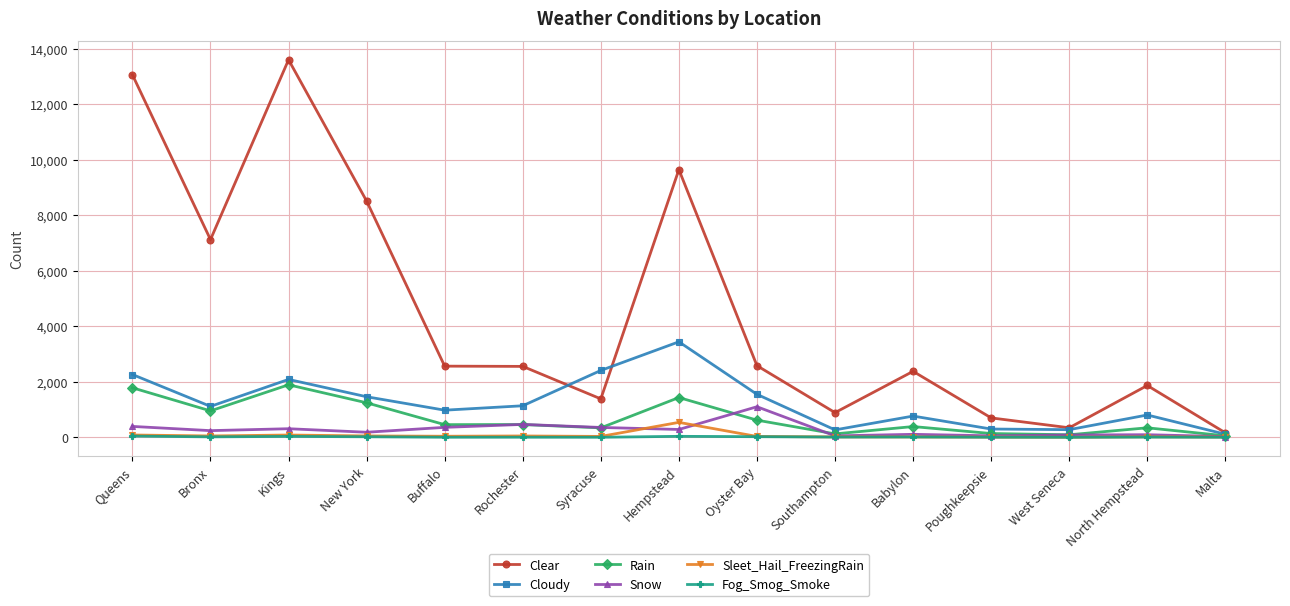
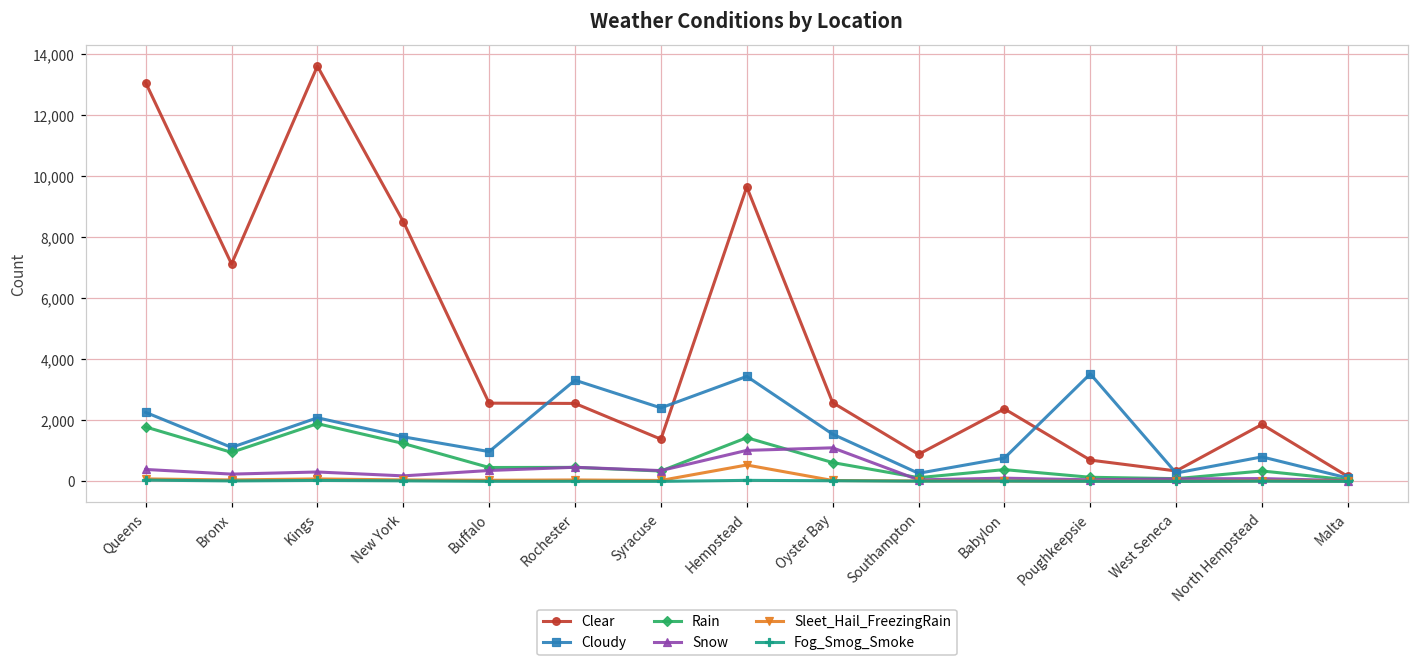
Cloudy, Rochester: 1,100 -> 3,300
Snow, Hempstead: 300 -> 1,000
Cloudy, Poughkeepsie: 300 -> 3,500
